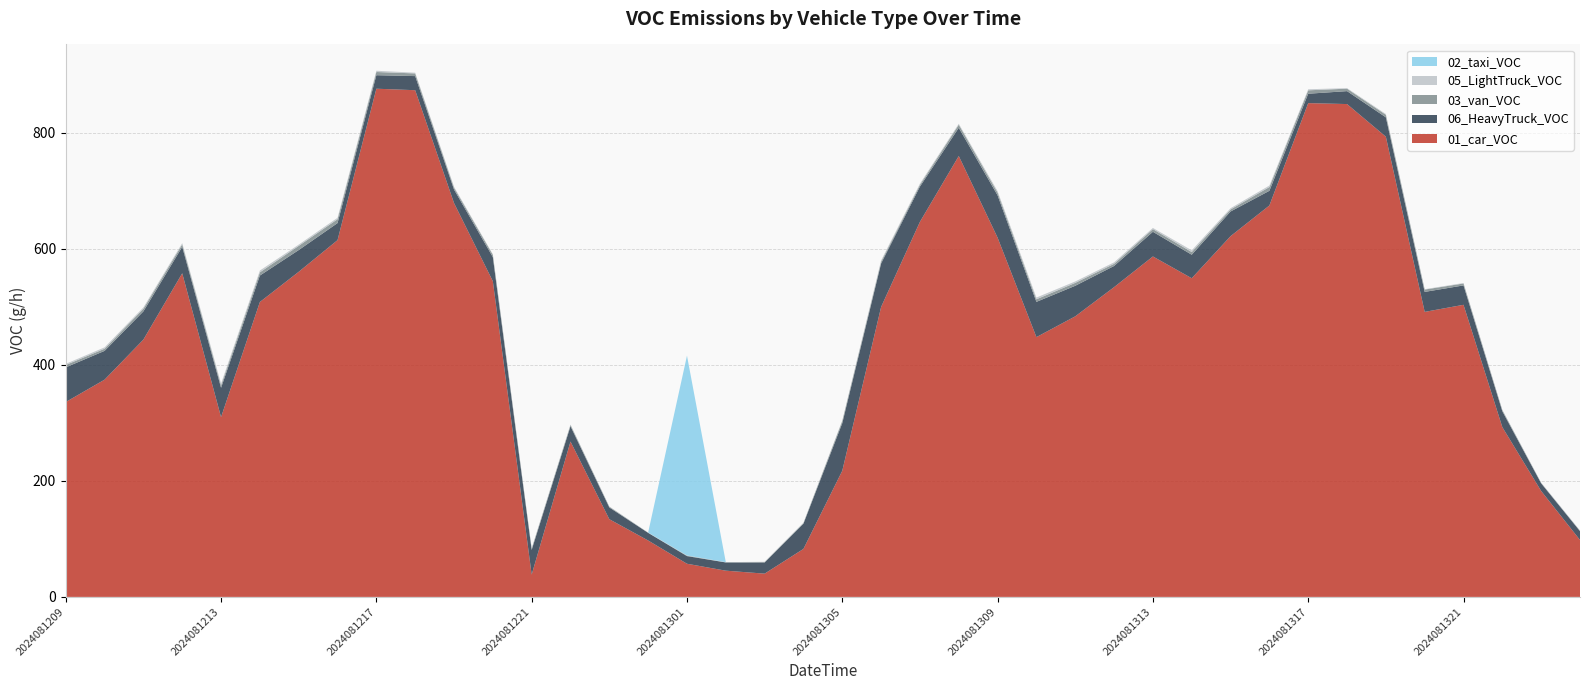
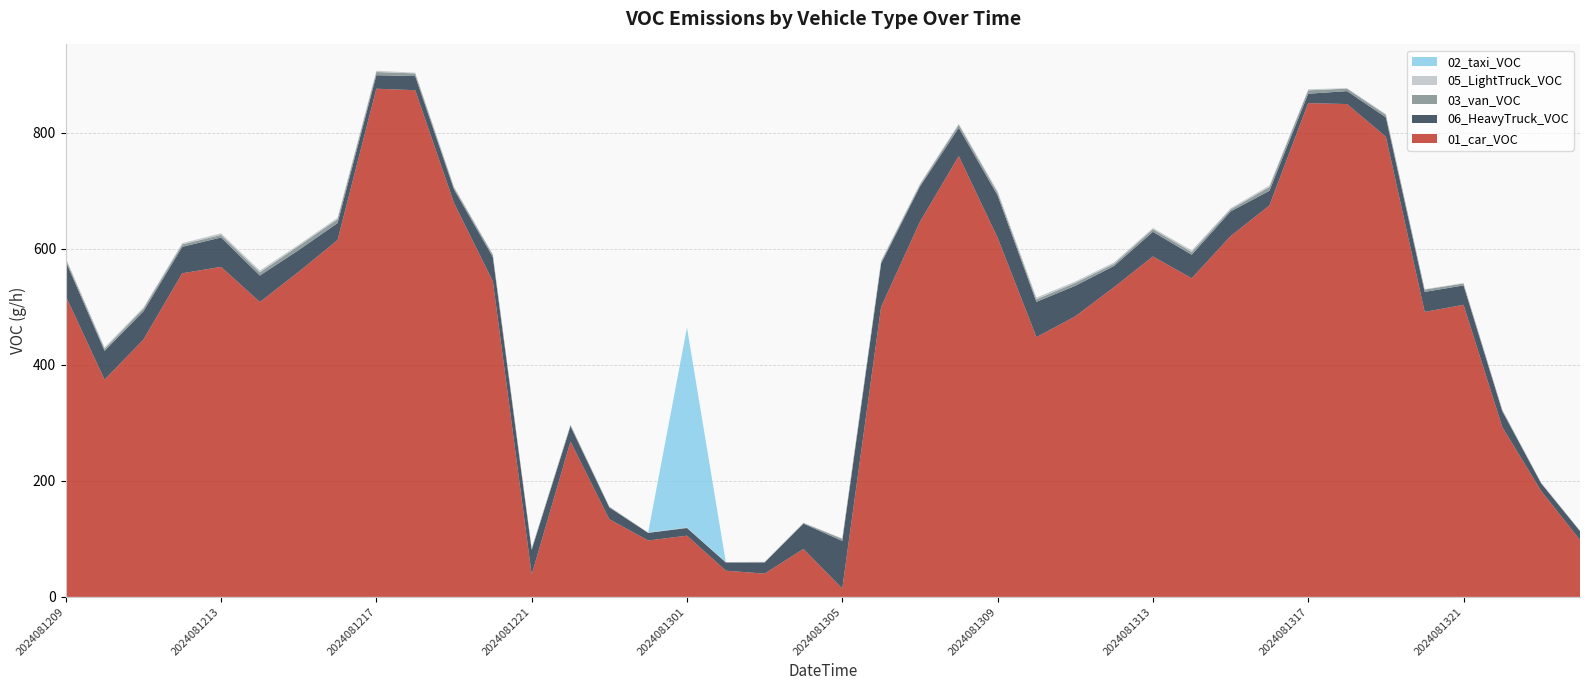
01_car_VOC, 2024081209: 340 -> 520
01_car_VOC, 2024081213: 310 -> 570
01_car_VOC, 2024081301: 60 -> 110
01_car_VOC, 2024081305: 220 -> 10
